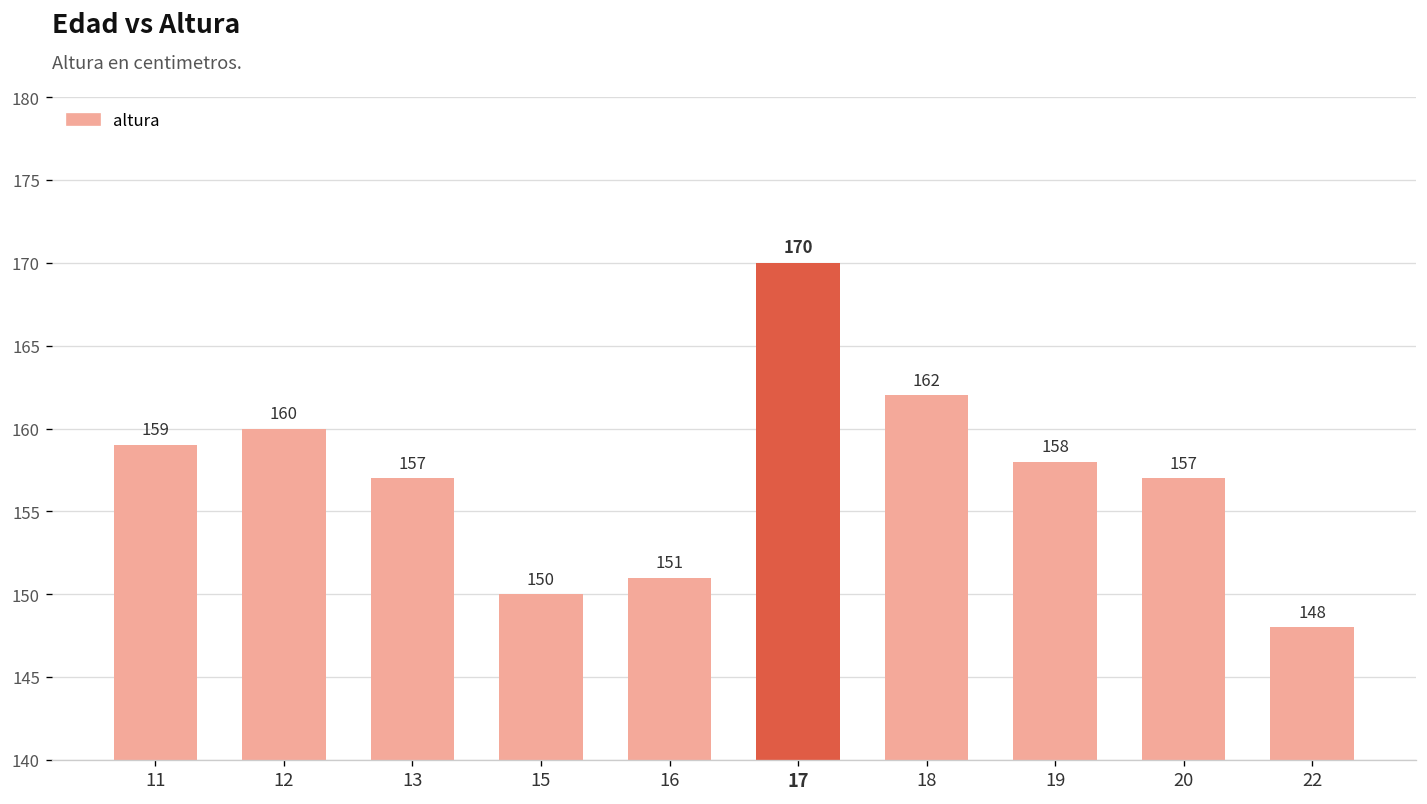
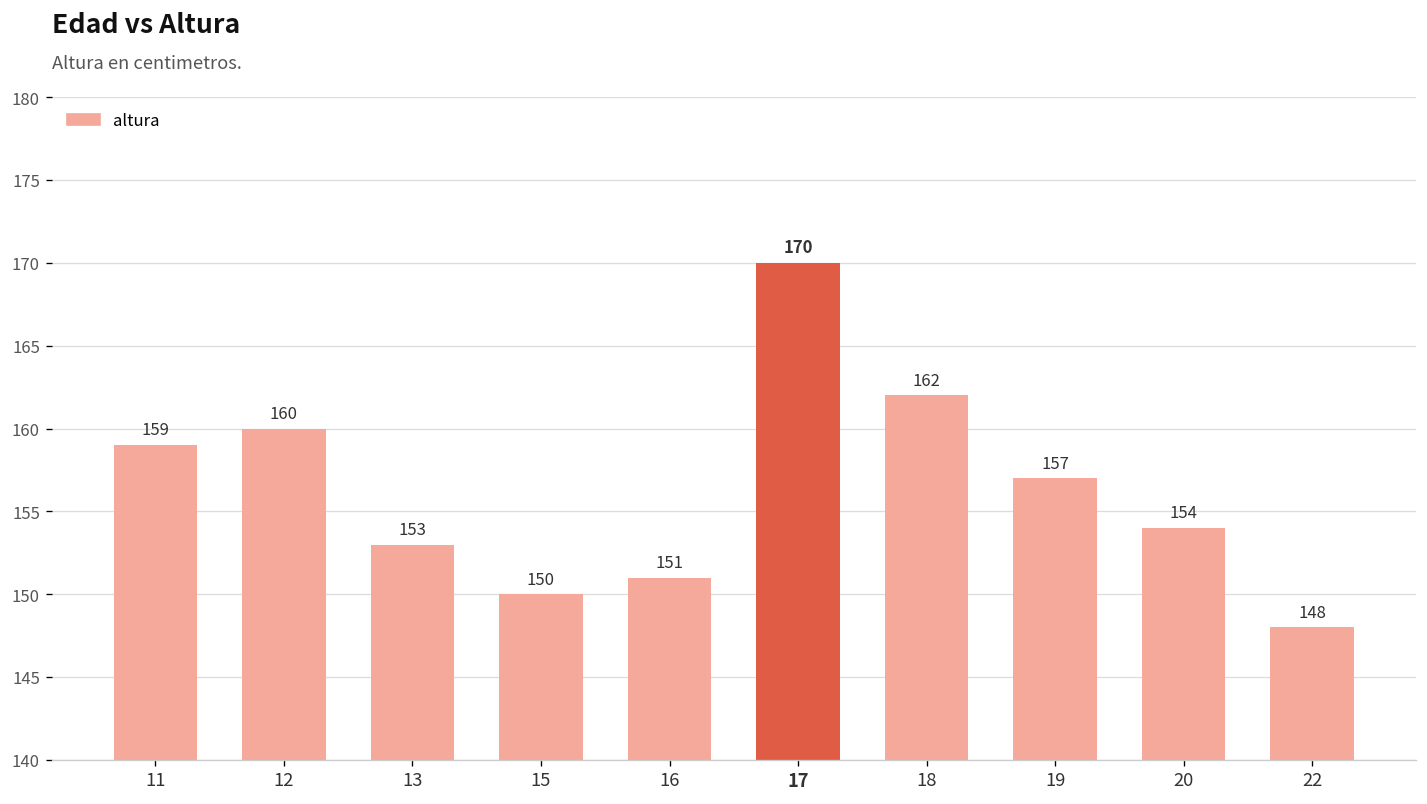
13: 157 -> 153
19: 158 -> 157
20: 157 -> 154
